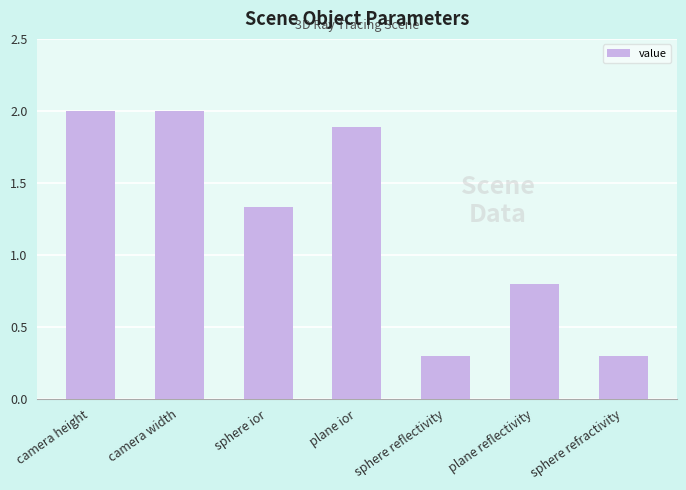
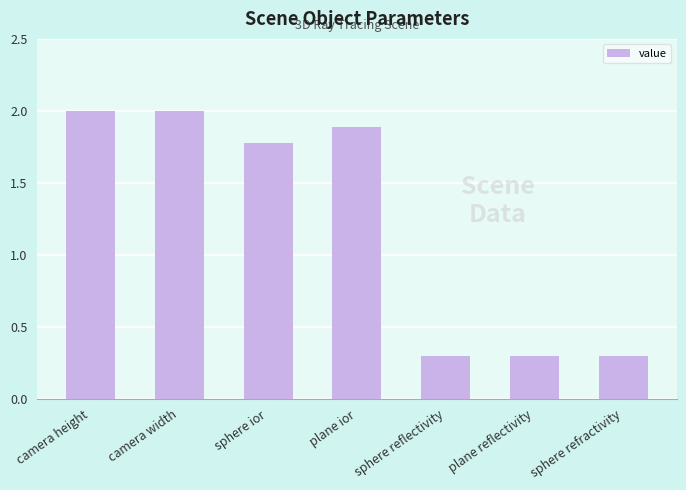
sphere ior: 1.33 -> 1.78
plane reflectivity: 0.8 -> 0.3
